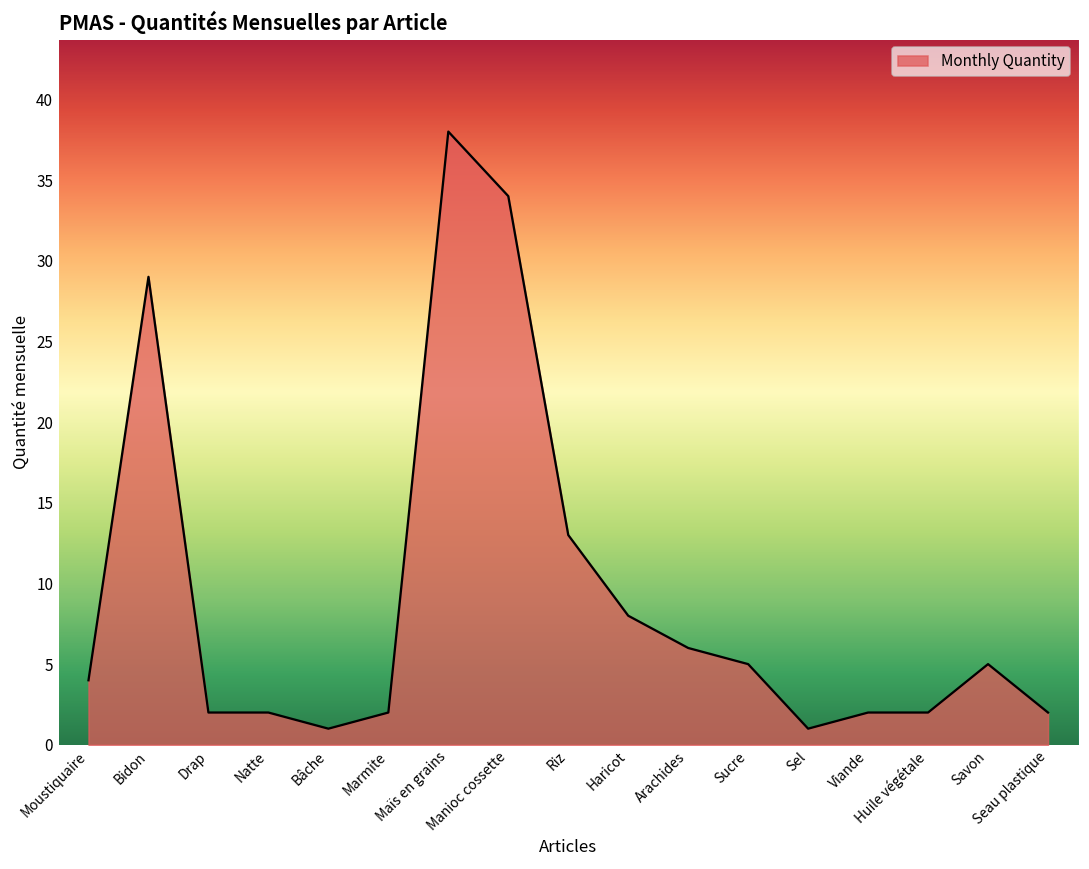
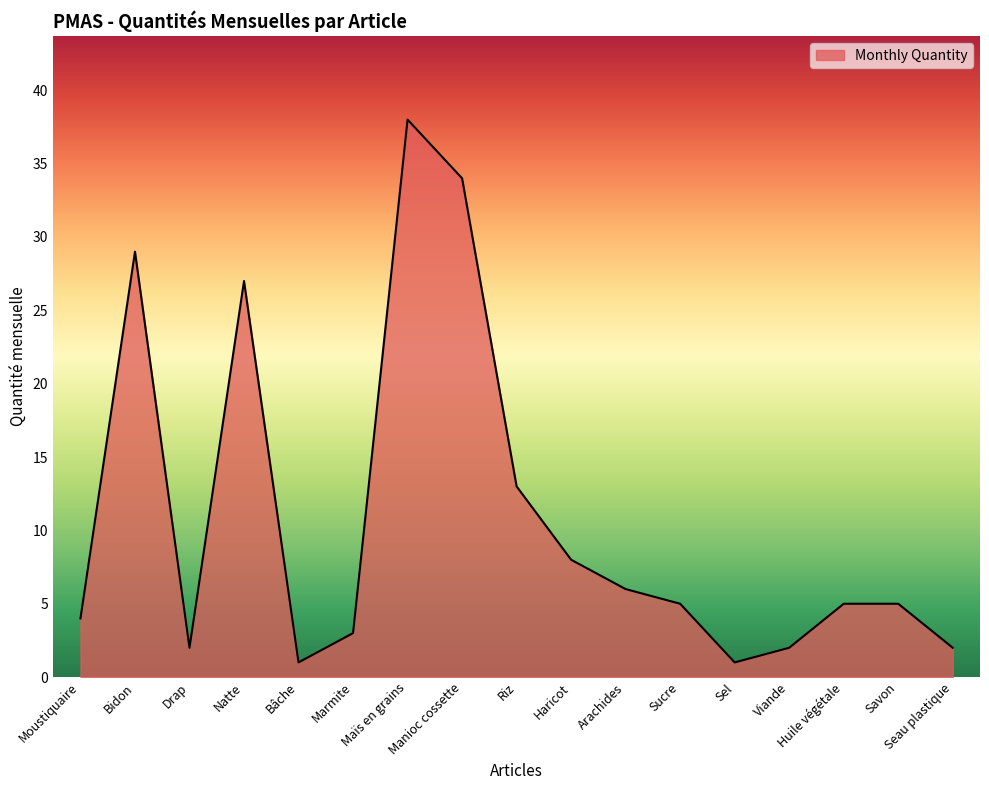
Natte: 2 -> 27
Marmite: 2 -> 3
Huile végétale: 2 -> 5
